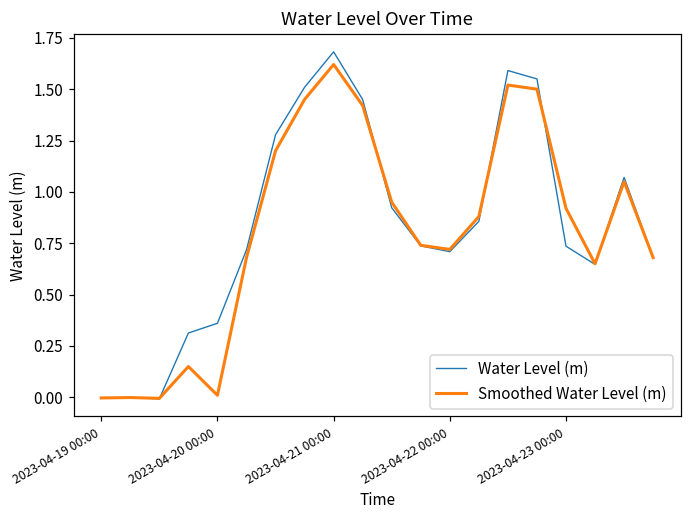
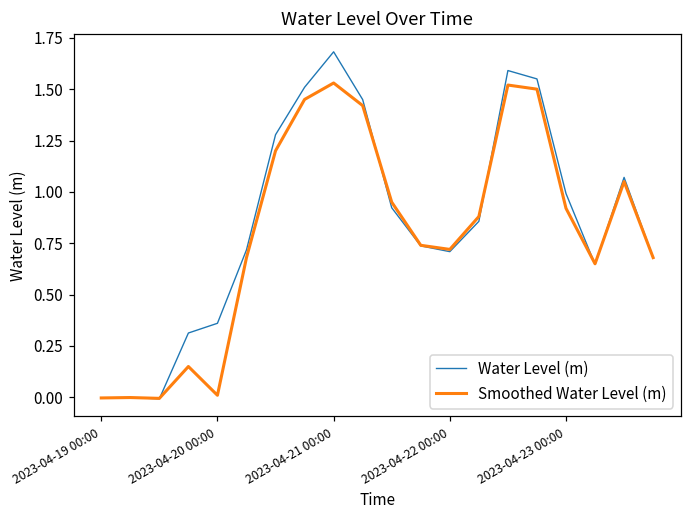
Smoothed Water Level (m), 2023-04-21 00:00: 1.62 -> 1.53
Water Level (m), 2023-04-23 00:00: 0.74 -> 0.99
